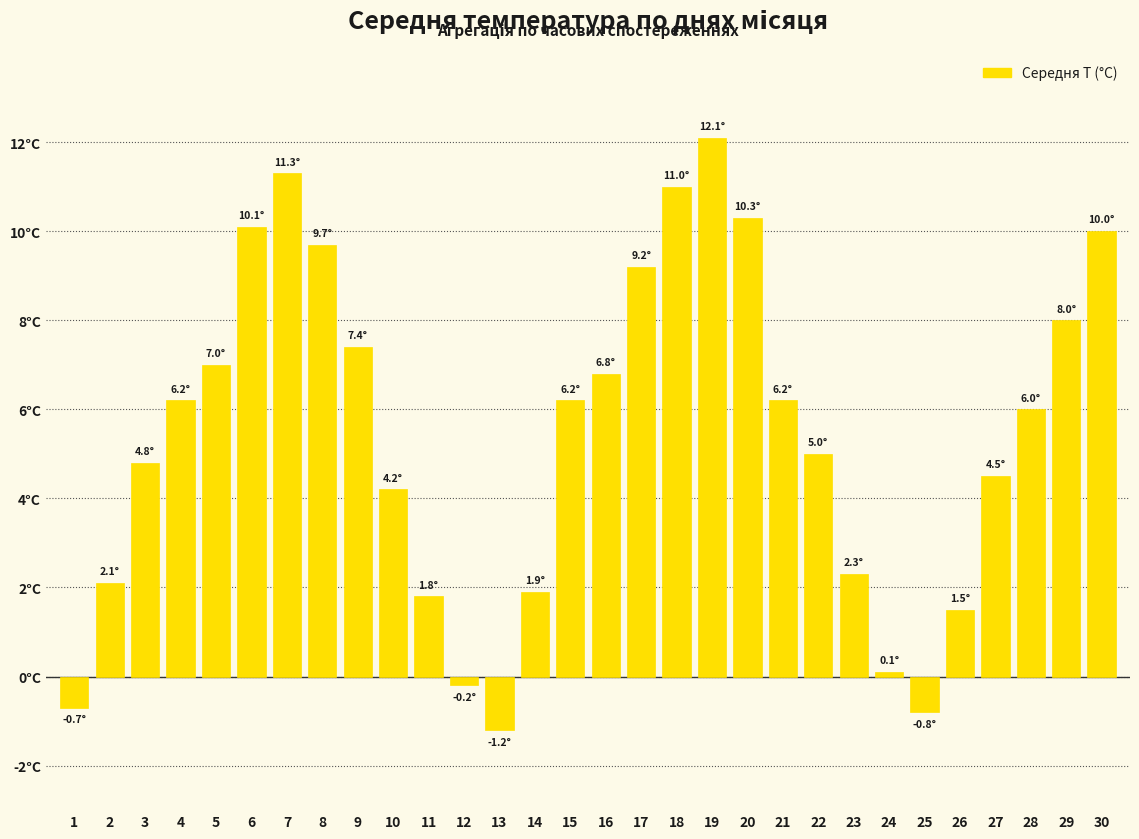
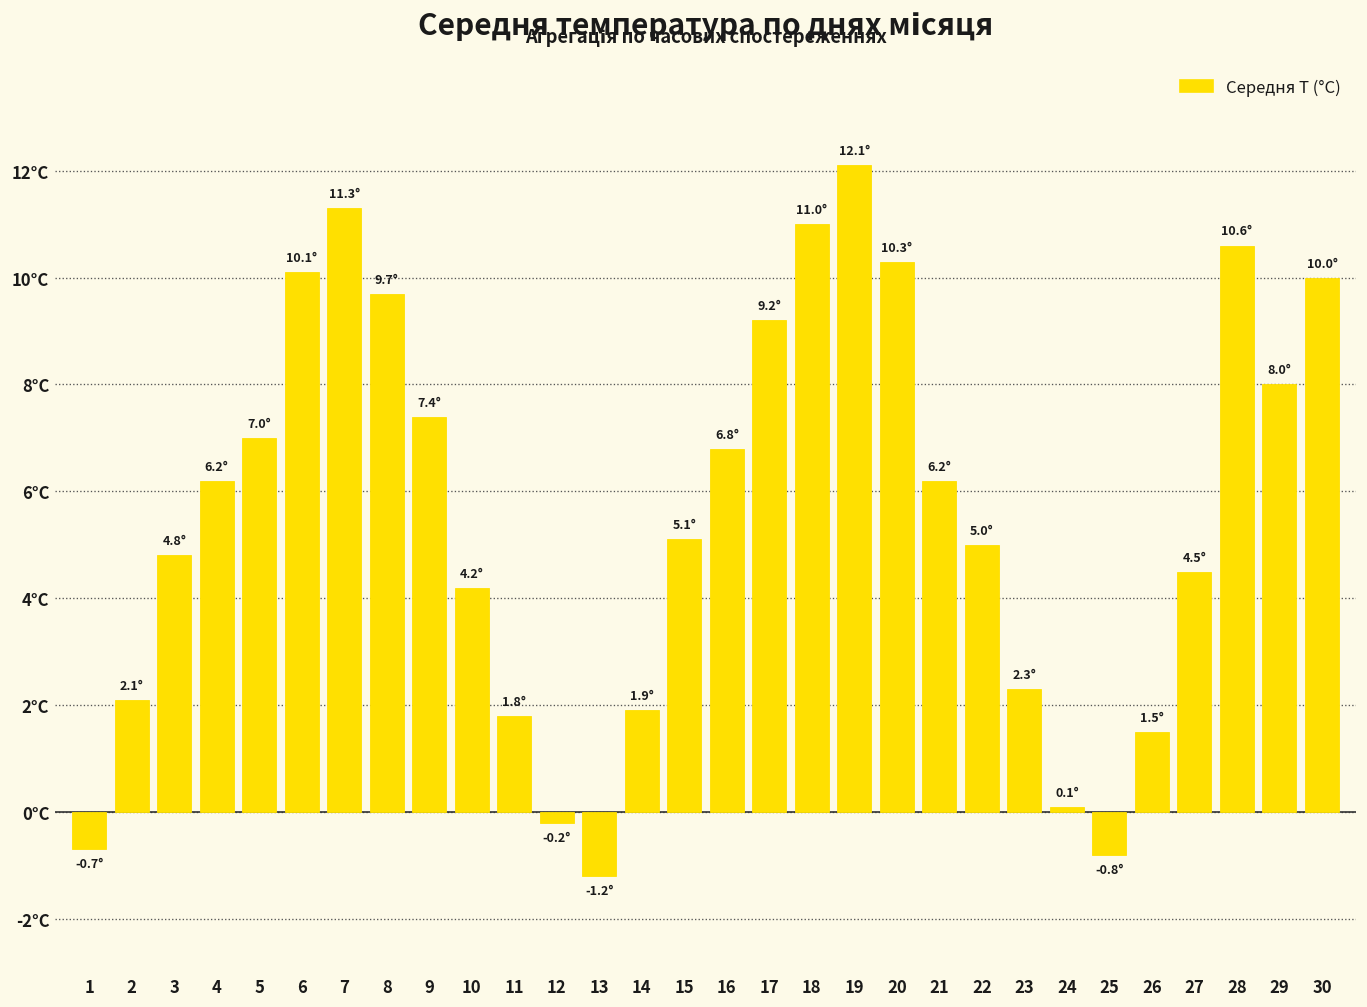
15: 6.2° -> 5.1°
28: 6.0° -> 10.6°
